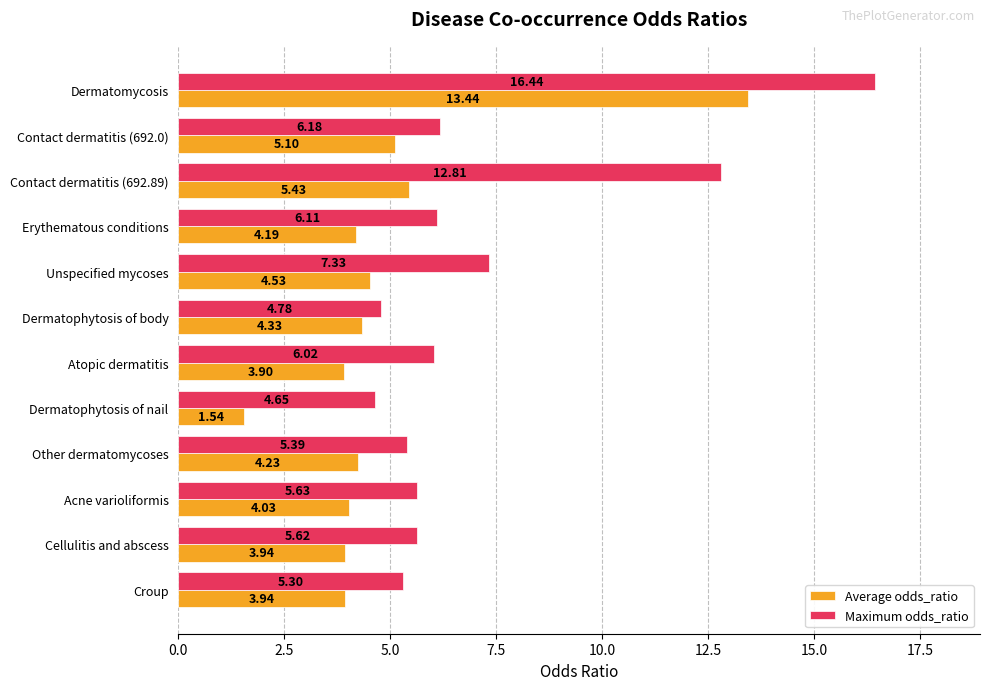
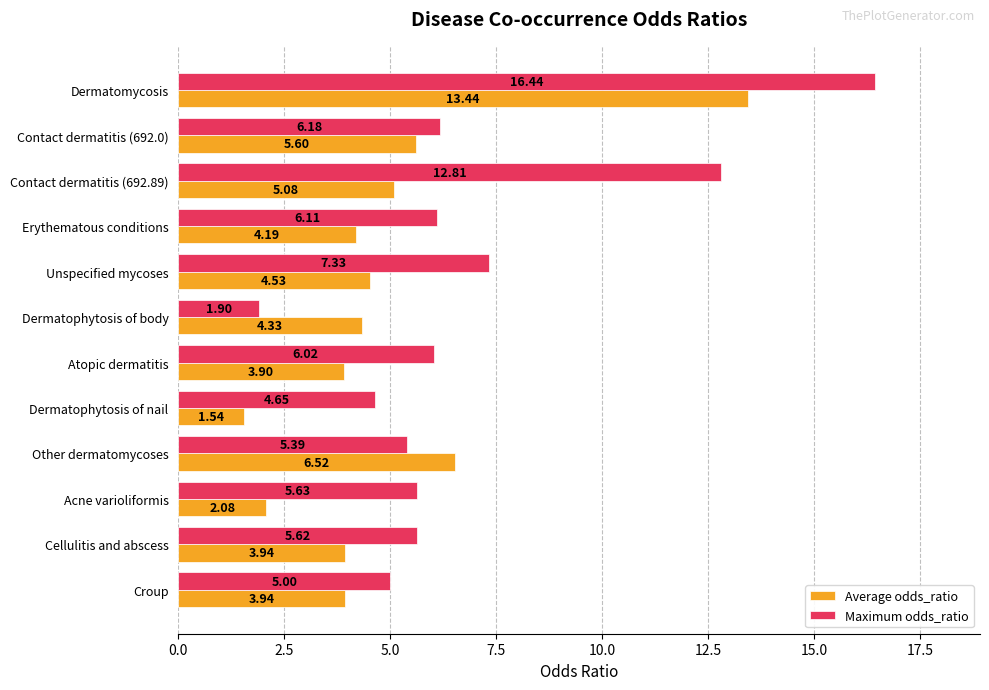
Average odds_ratio, Contact dermatitis (692.0): 5.10 -> 5.60
Average odds_ratio, Contact dermatitis (692.89): 5.43 -> 5.08
Maximum odds_ratio, Dermatophytosis of body: 4.78 -> 1.90
Average odds_ratio, Other dermatomycoses: 4.23 -> 6.52
Average odds_ratio, Acne varioliformis: 4.03 -> 2.08
Maximum odds_ratio, Croup: 5.30 -> 5.00
